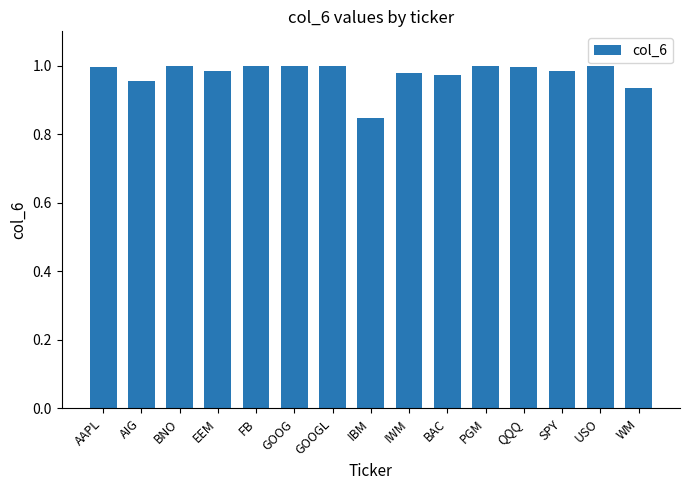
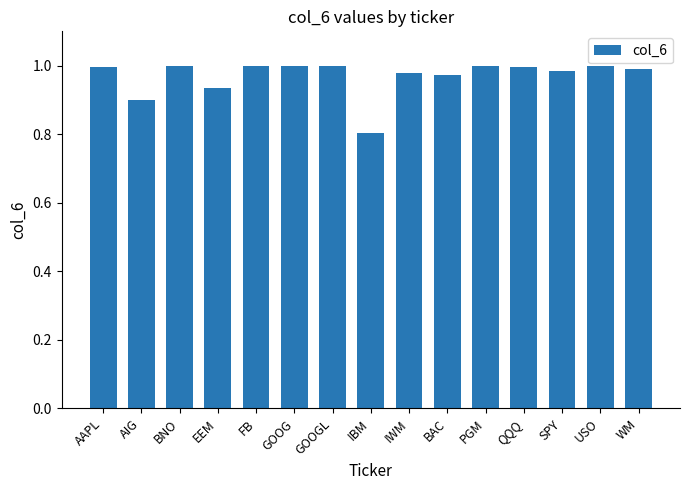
AIG: 0.96 -> 0.90
EEM: 0.99 -> 0.94
IBM: 0.85 -> 0.80
WM: 0.93 -> 0.99
